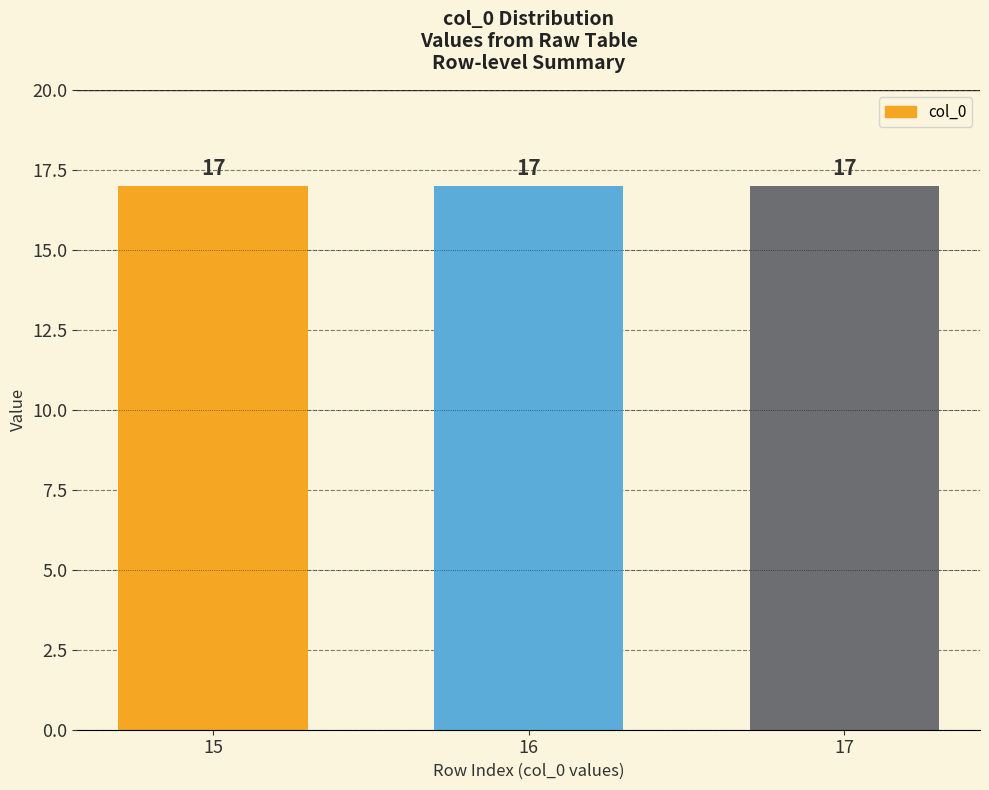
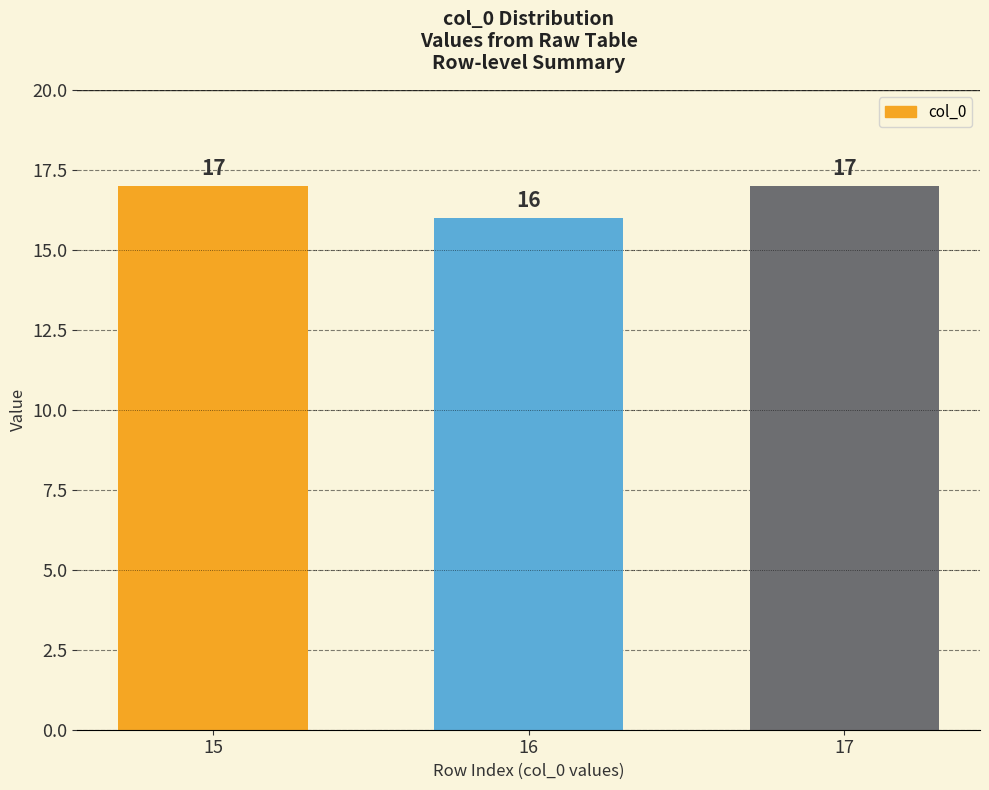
16: 17 -> 16
